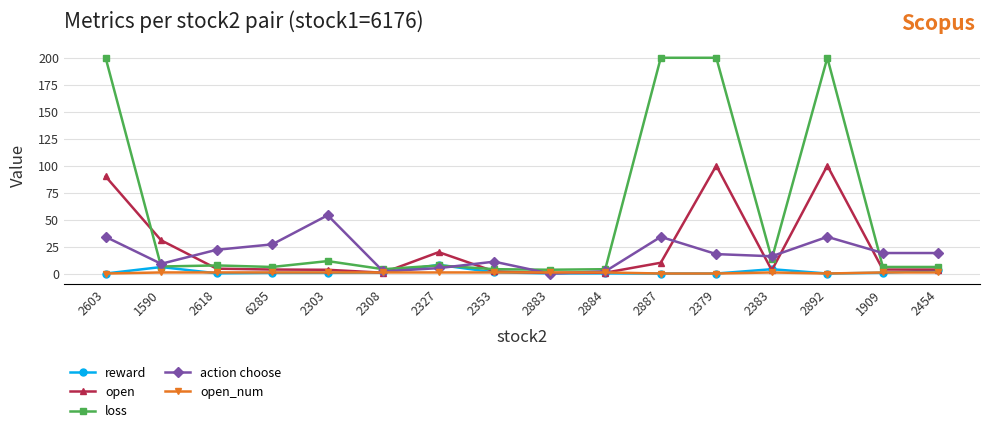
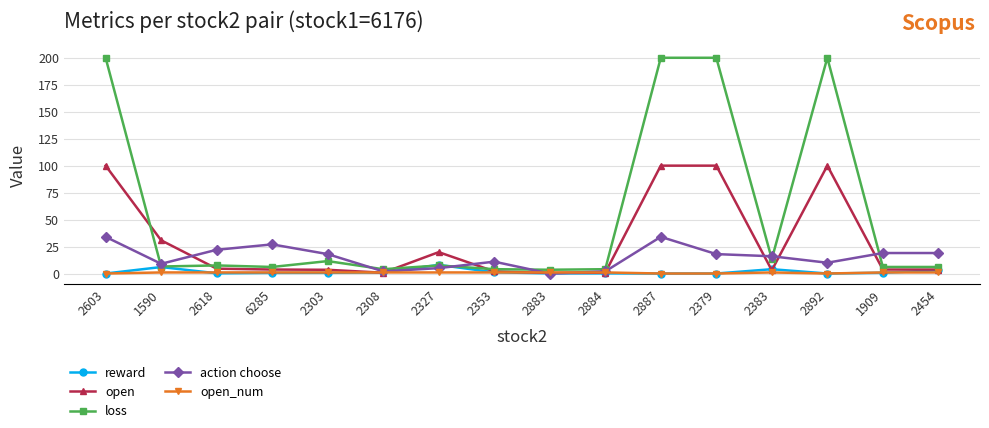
open, 2603: 90 -> 100
action choose, 2303: 54 -> 18
open, 2887: 10 -> 100
action choose, 2892: 34 -> 10
